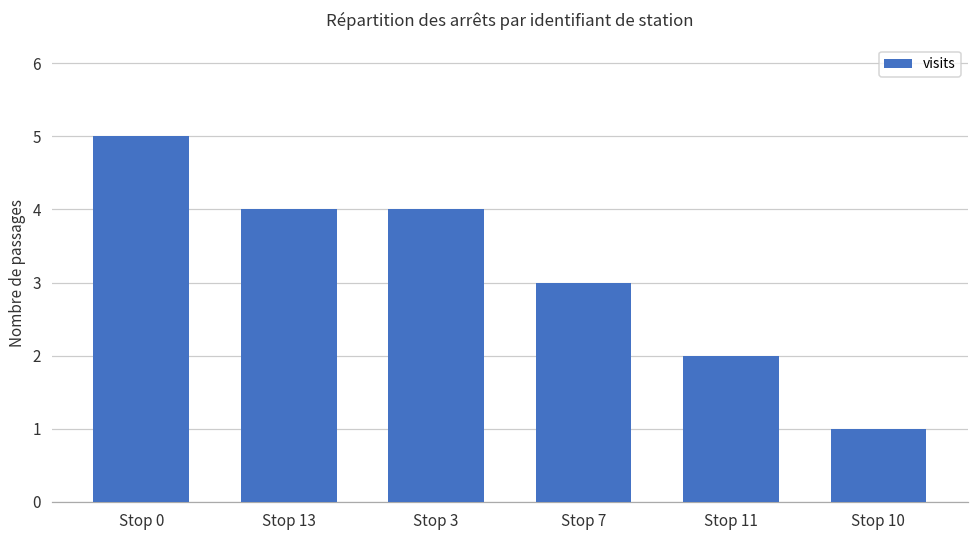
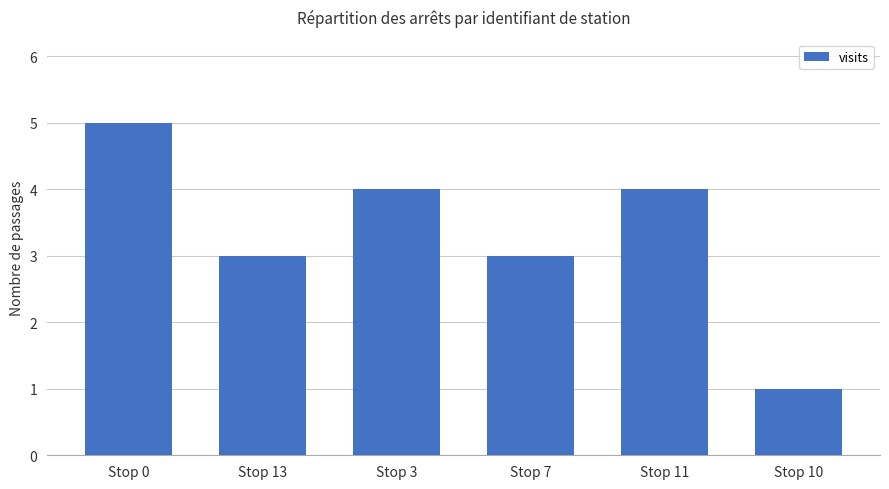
Stop 13: 4 -> 3
Stop 11: 2 -> 4
